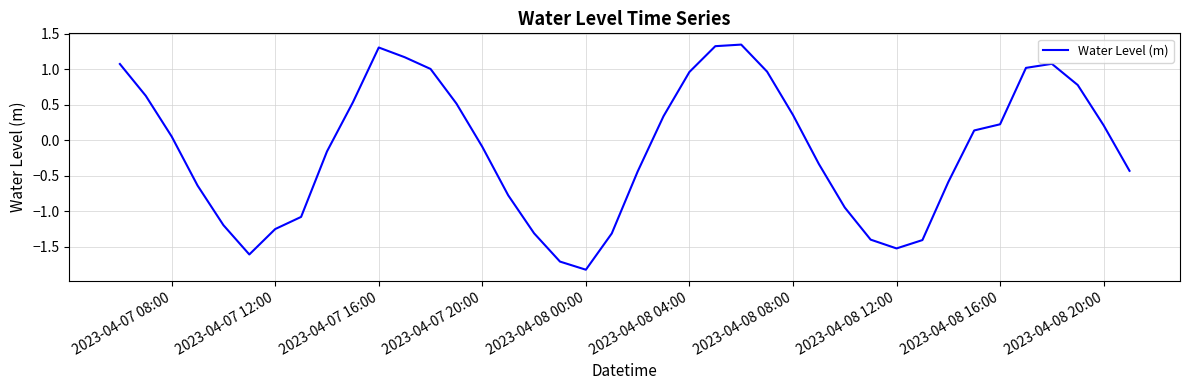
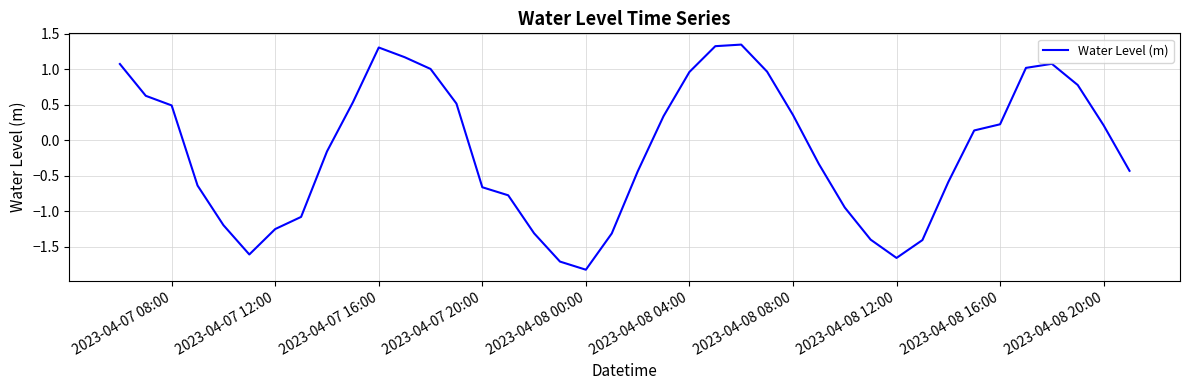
2023-04-07 08:00: 0.1 -> 0.5
2023-04-07 20:00: -0.1 -> -0.7
2023-04-08 12:00: -1.5 -> -1.7
